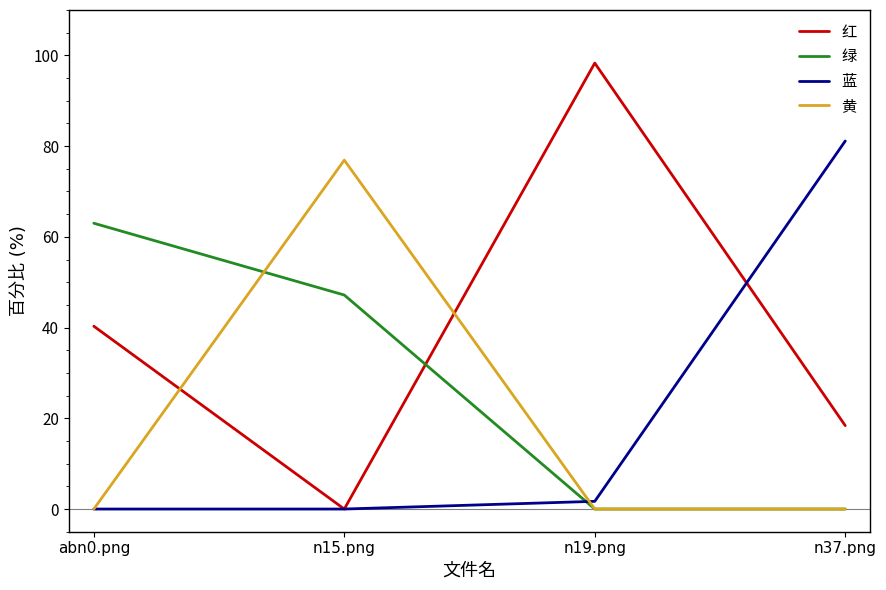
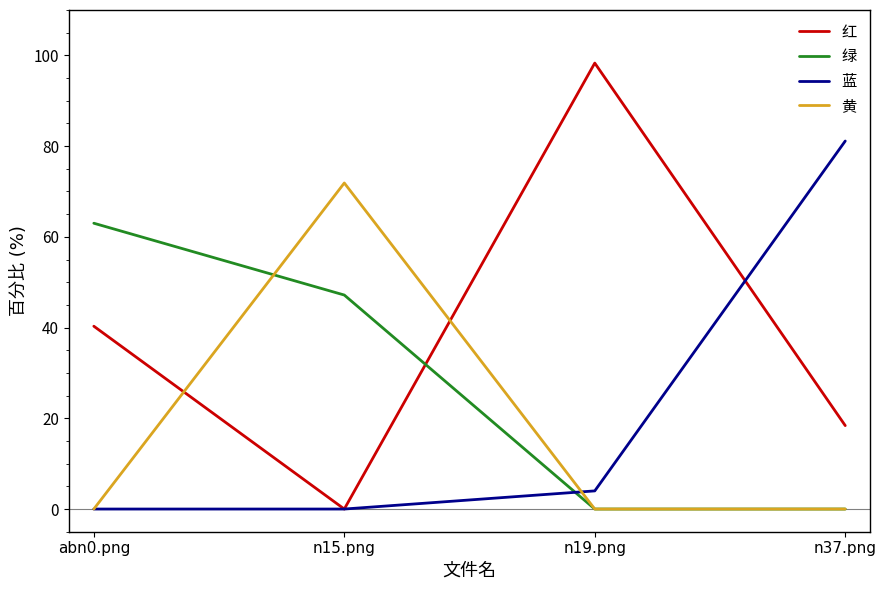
黄, n15.png: 77 -> 72
蓝, n19.png: 2 -> 4
